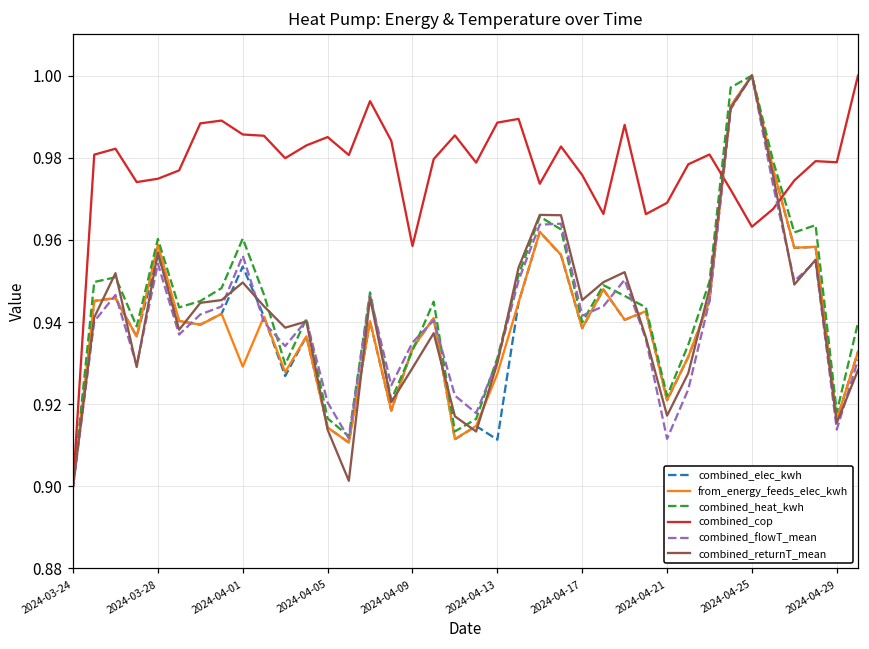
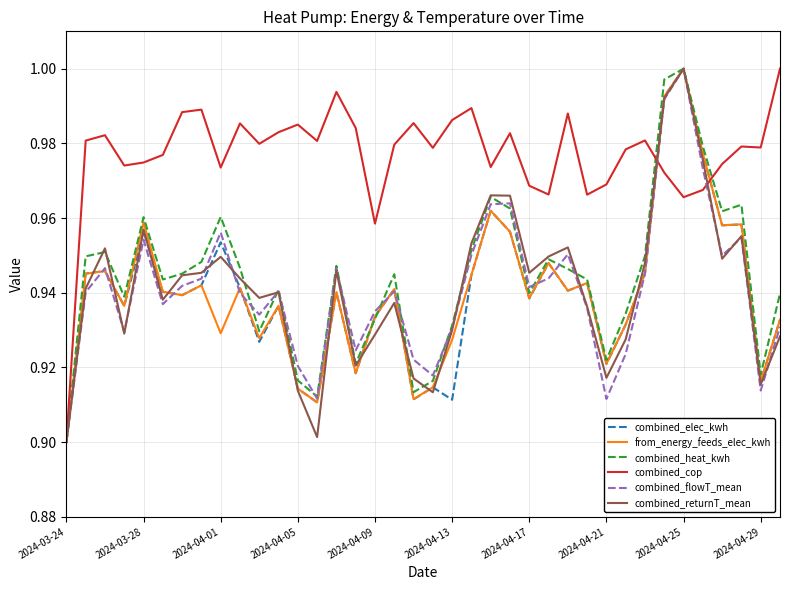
combined_cop, 2024-04-01: 0.986 -> 0.974
combined_cop, 2024-04-13: 0.989 -> 0.986
combined_cop, 2024-04-17: 0.976 -> 0.969
combined_cop, 2024-04-25: 0.963 -> 0.966
